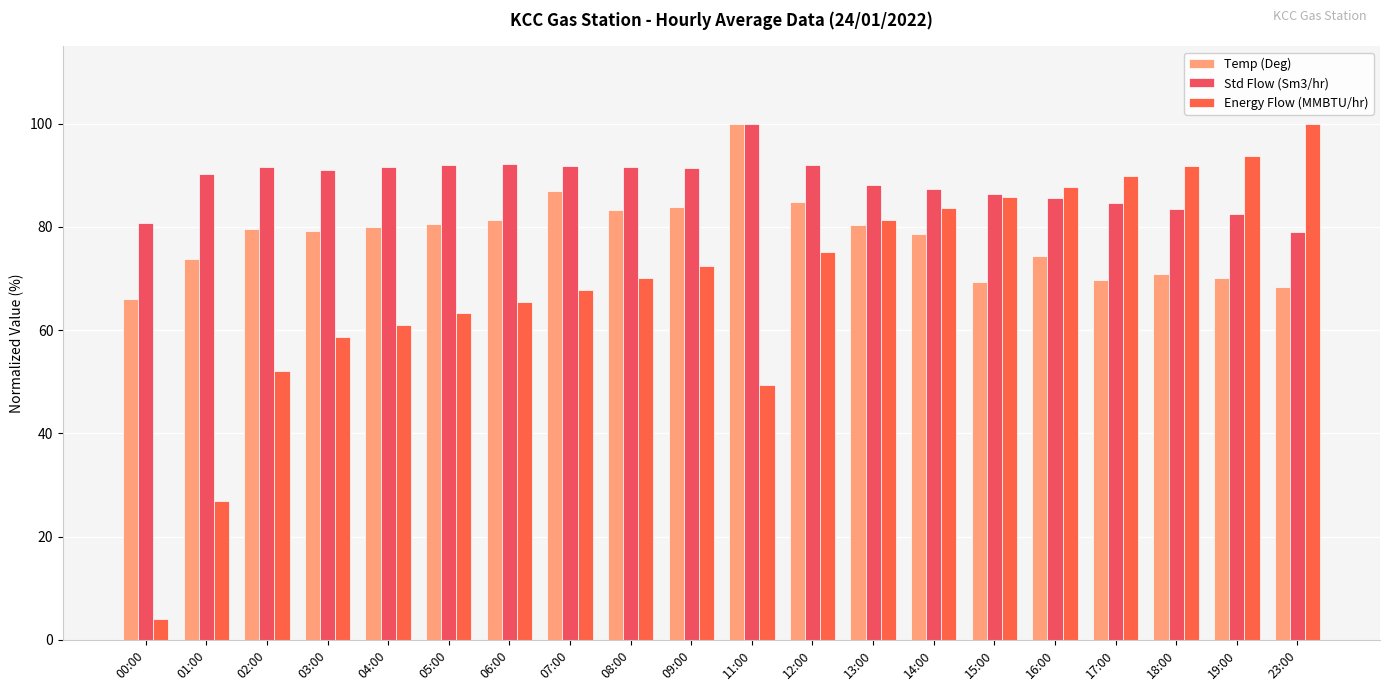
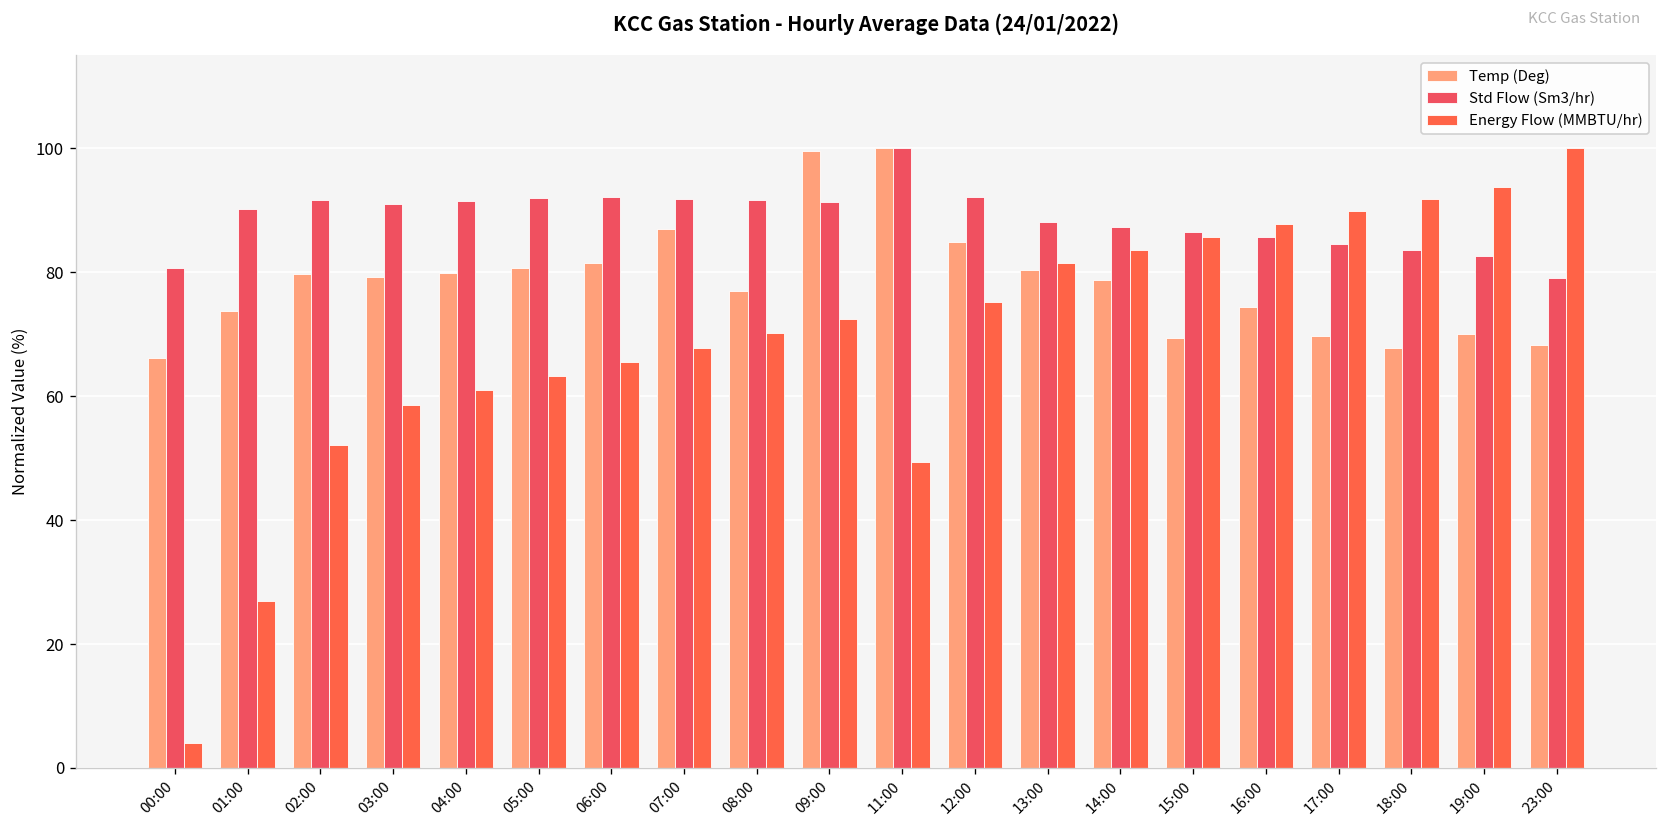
Temp (Deg), 08:00: 83 -> 77
Temp (Deg), 09:00: 84 -> 100
Temp (Deg), 18:00: 71 -> 68
